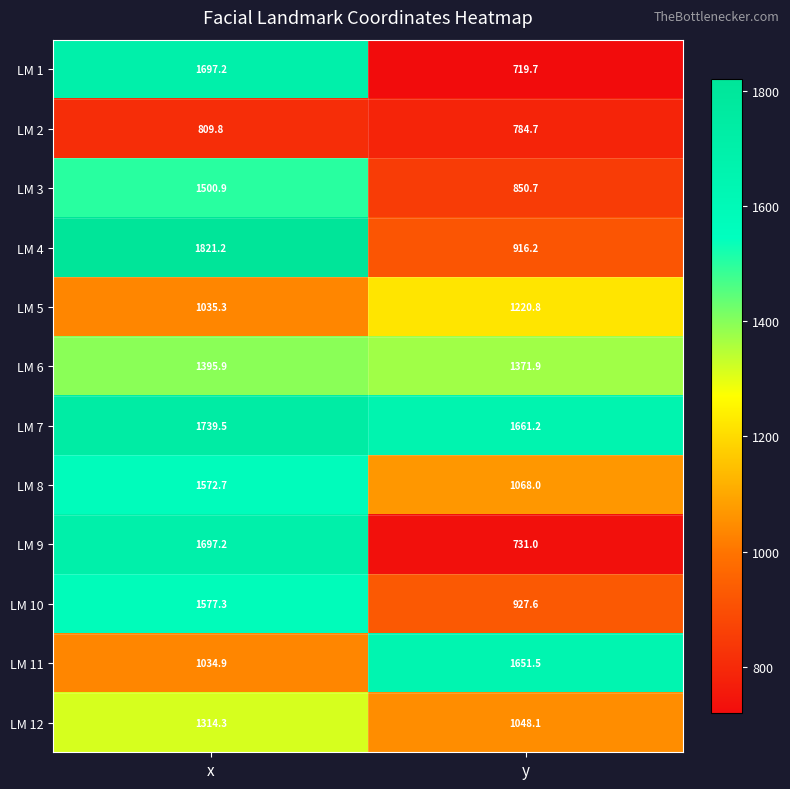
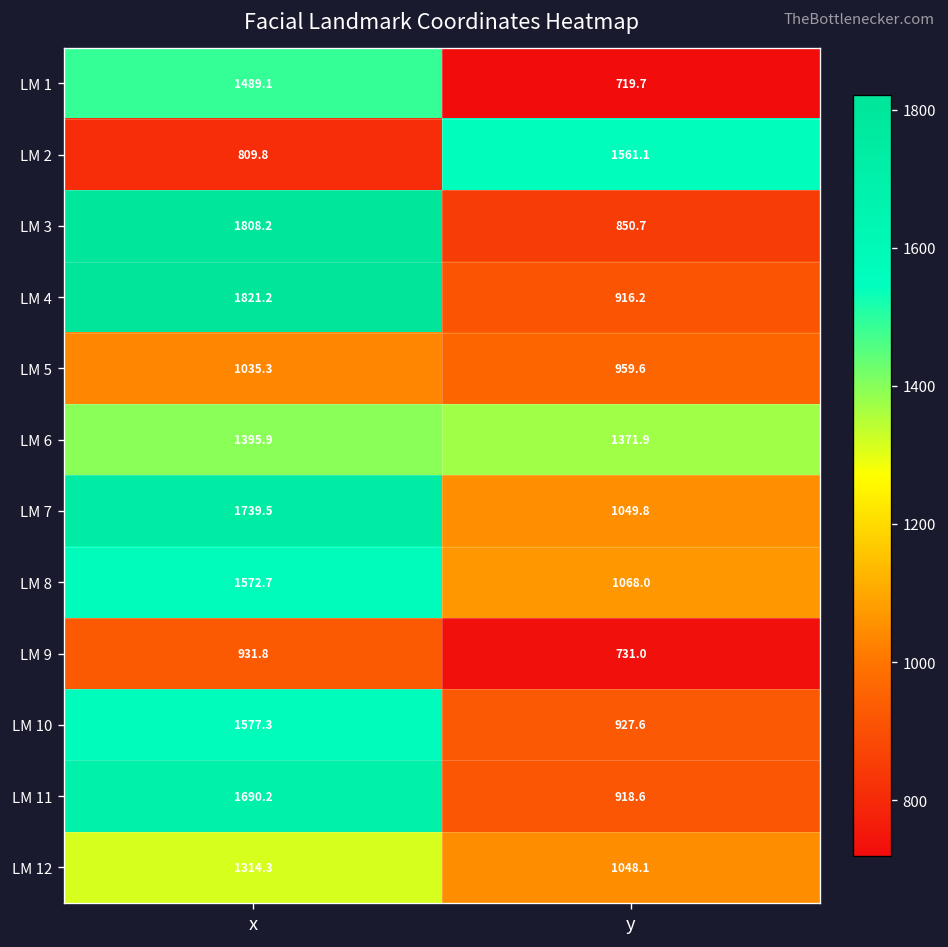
LM 1, x: 1697.2 -> 1489.1
LM 2, y: 784.7 -> 1561.1
LM 3, x: 1500.9 -> 1808.2
LM 5, y: 1220.8 -> 959.6
LM 7, y: 1661.2 -> 1049.8
LM 9, x: 1697.2 -> 931.8
LM 11, x: 1034.9 -> 1690.2
LM 11, y: 1651.5 -> 918.6
